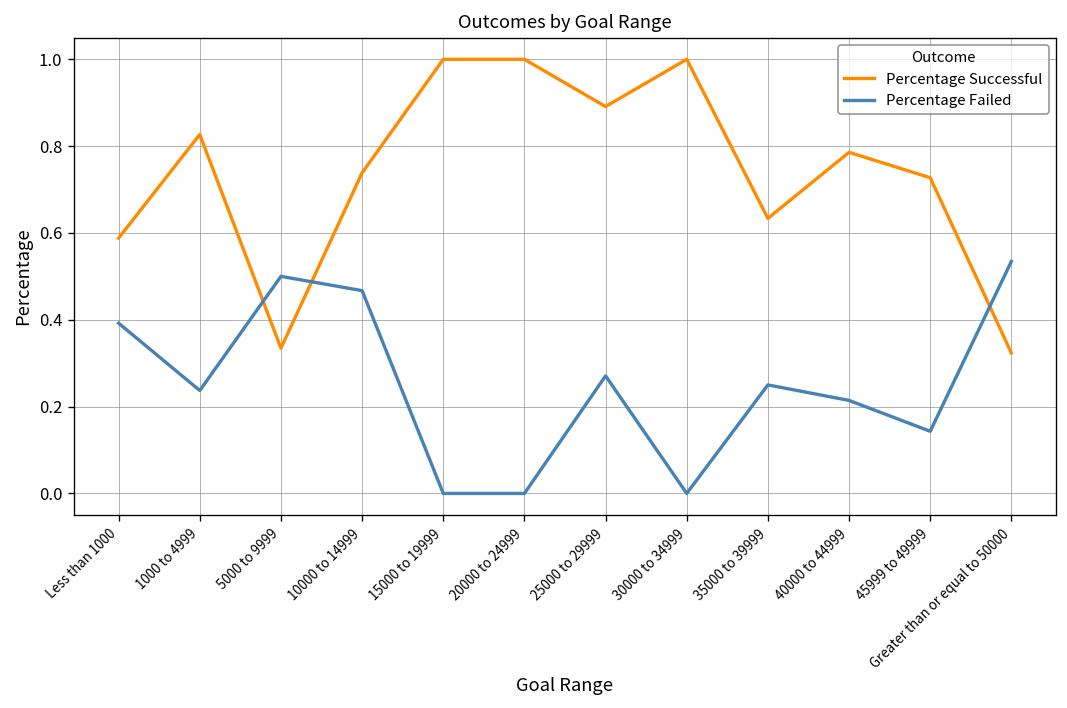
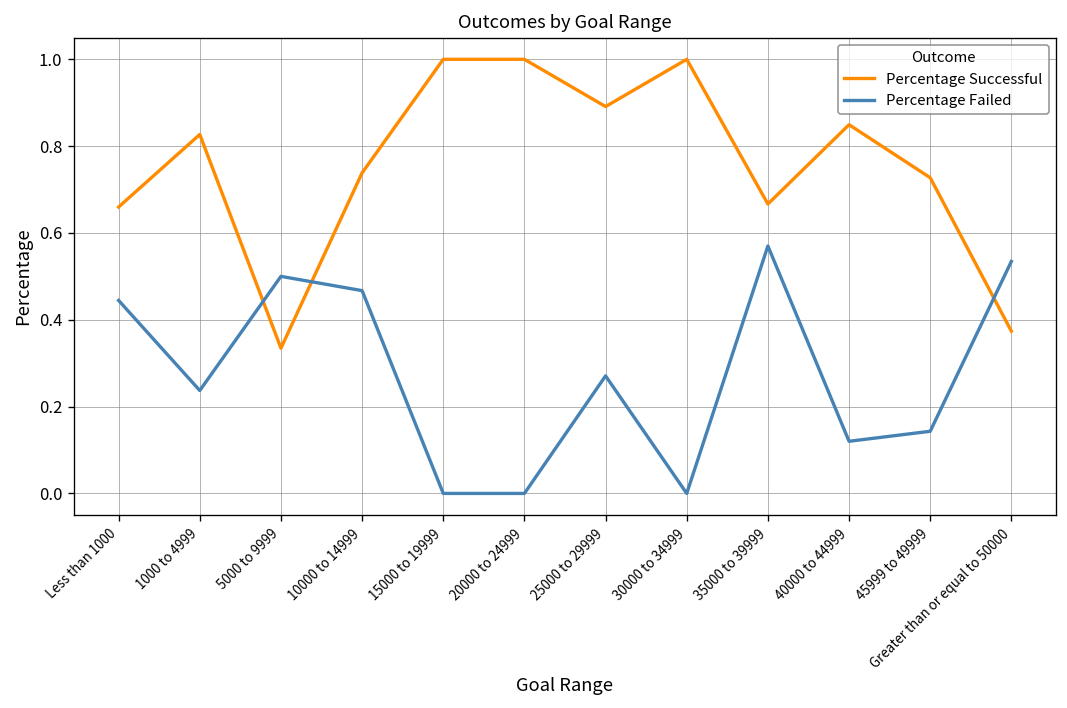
Percentage Successful, Less than 1000: 0.59 -> 0.66
Percentage Failed, Less than 1000: 0.39 -> 0.44
Percentage Successful, 35000 to 39999: 0.63 -> 0.67
Percentage Failed, 35000 to 39999: 0.25 -> 0.57
Percentage Successful, 40000 to 44999: 0.79 -> 0.85
Percentage Failed, 40000 to 44999: 0.21 -> 0.12
Percentage Successful, Greater than or equal to 50000: 0.32 -> 0.37
